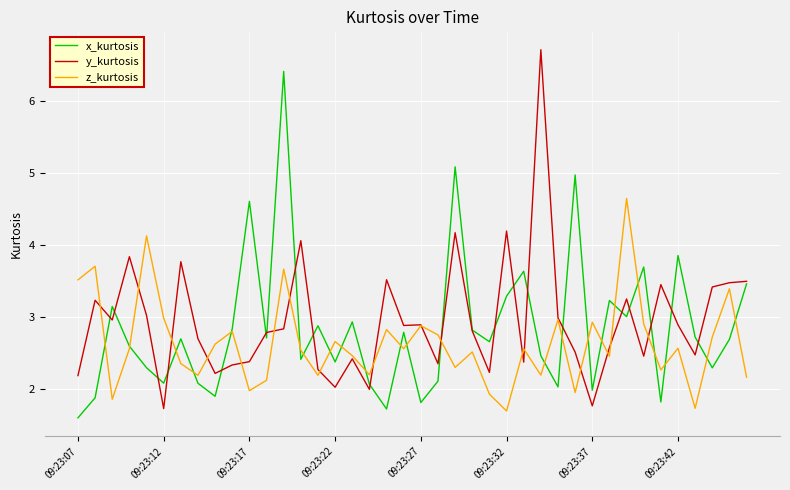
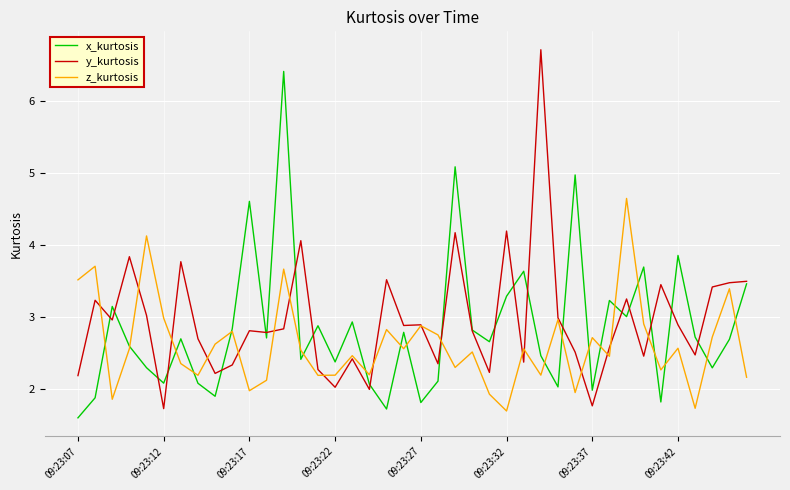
y_kurtosis, 09:23:17: 2.4 -> 2.8
z_kurtosis, 09:23:22: 2.7 -> 2.2
z_kurtosis, 09:23:37: 2.9 -> 2.7
